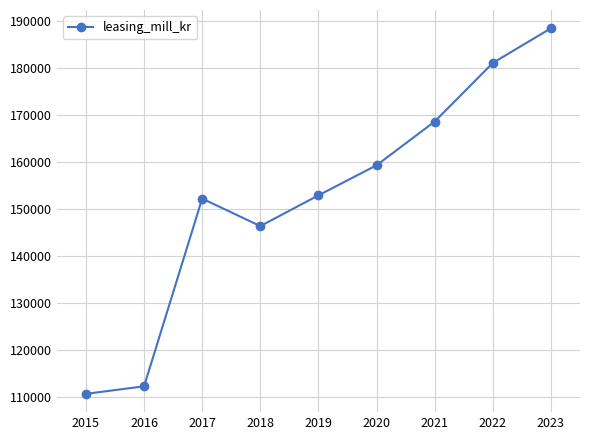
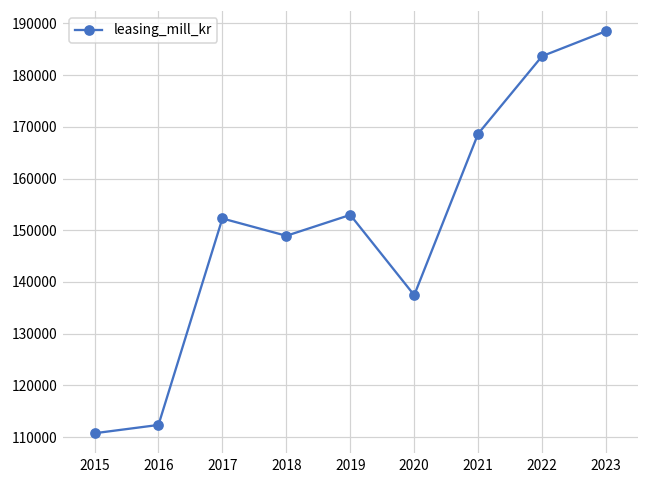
2018: 146000 -> 149000
2020: 159000 -> 137000
2022: 181000 -> 184000
